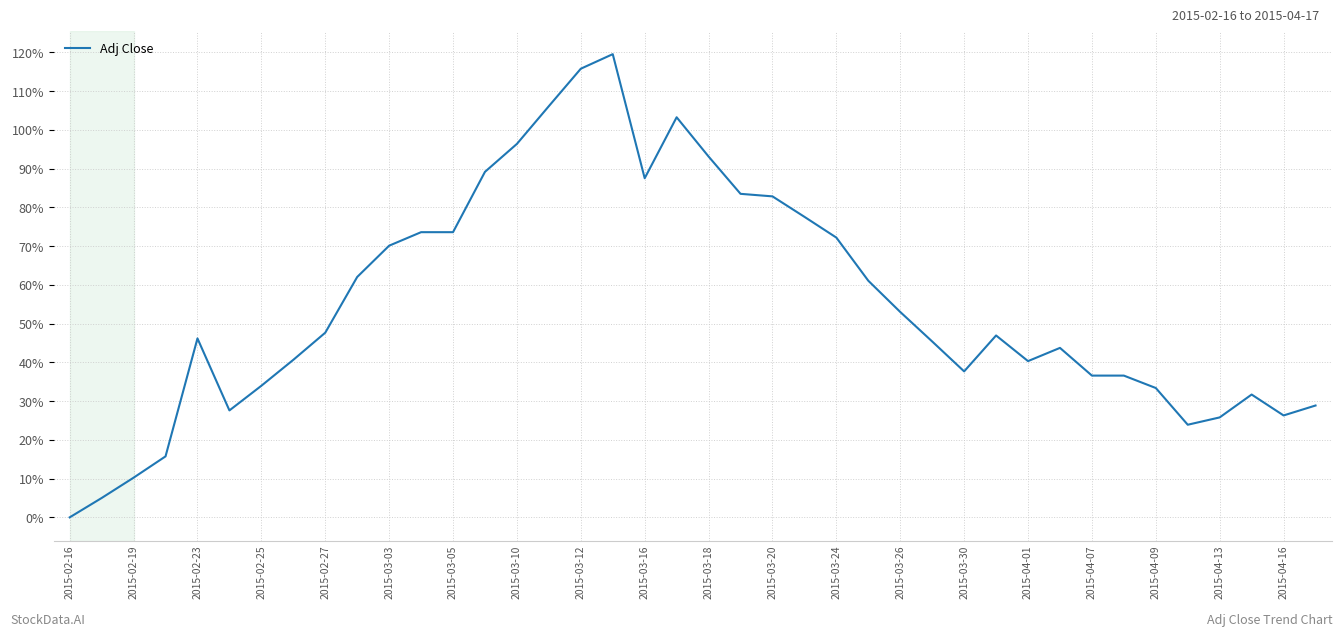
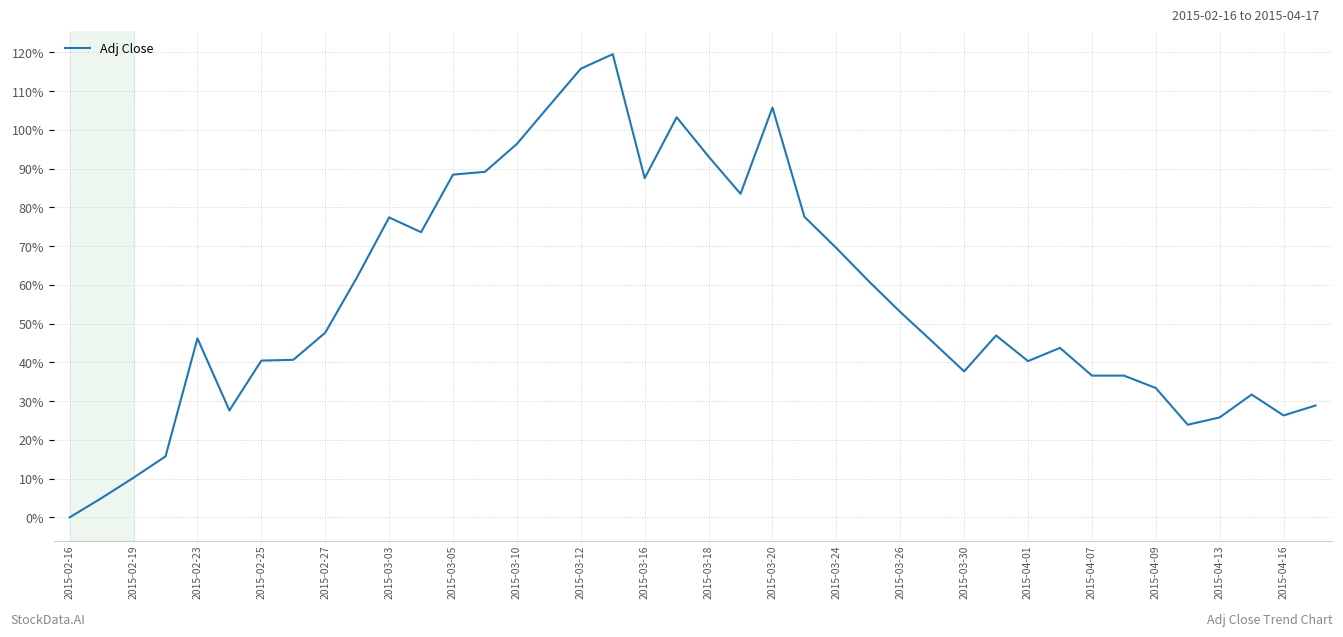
2015-02-25: 34% -> 40%
2015-03-03: 70% -> 77%
2015-03-05: 74% -> 88%
2015-03-20: 83% -> 106%
2015-03-24: 72% -> 70%
